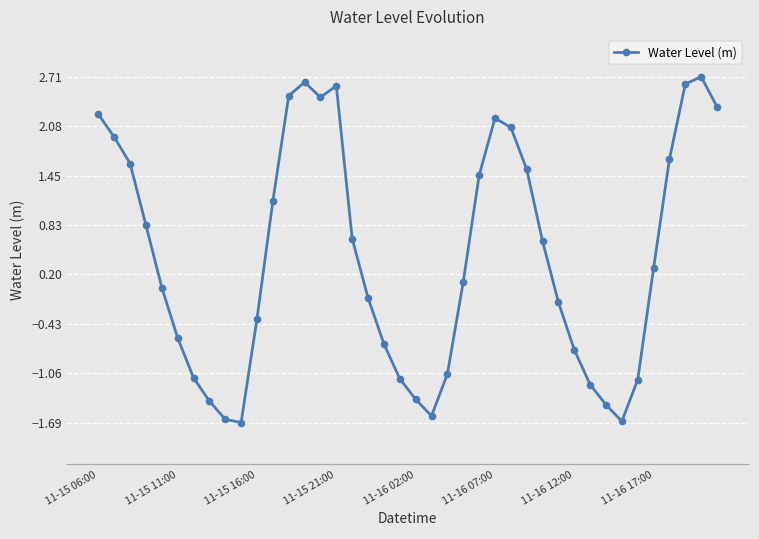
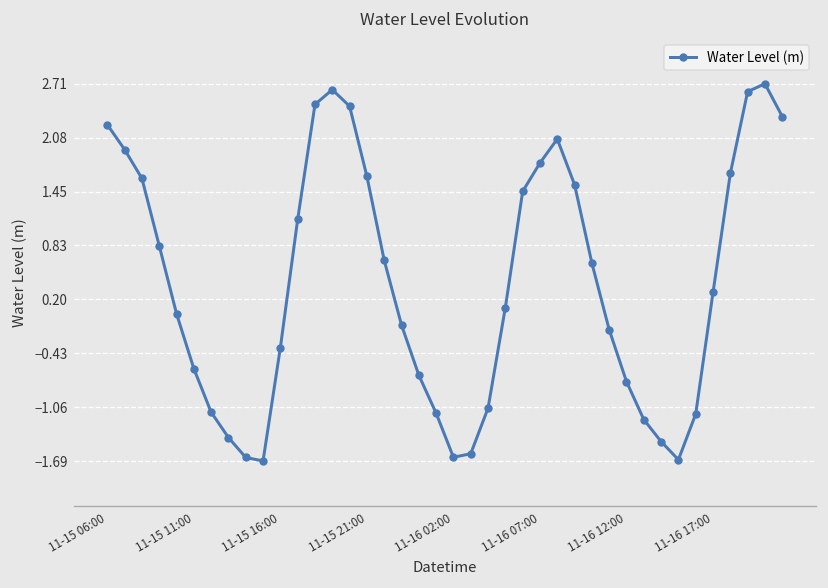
11-15 21:00: 2.6 -> 1.6
11-16 02:00: -1.4 -> -1.6
11-16 07:00: 2.2 -> 1.8
